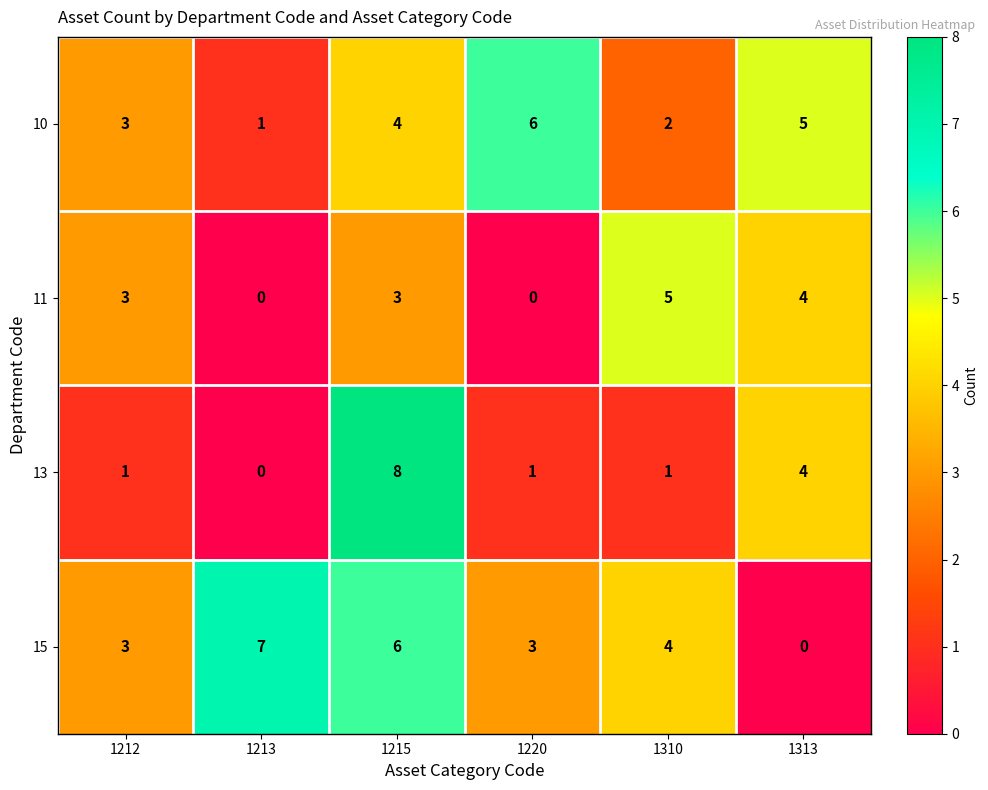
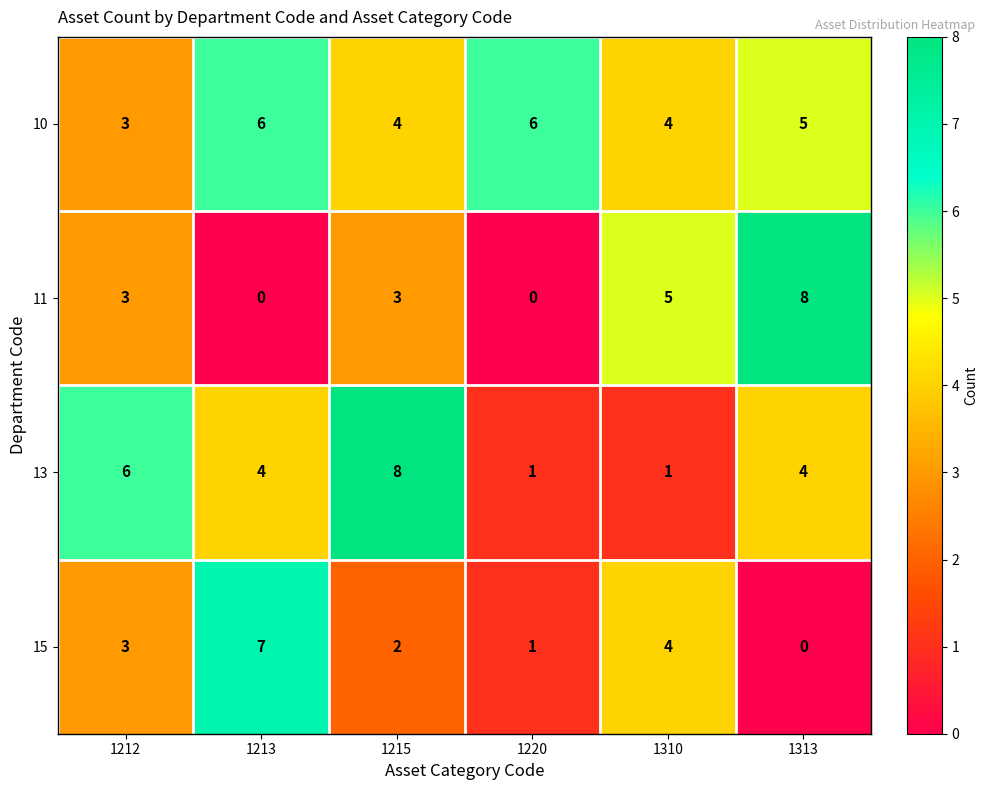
10, 1213: 1 -> 6
10, 1310: 2 -> 4
11, 1313: 4 -> 8
13, 1212: 1 -> 6
13, 1213: 0 -> 4
15, 1215: 6 -> 2
15, 1220: 3 -> 1
